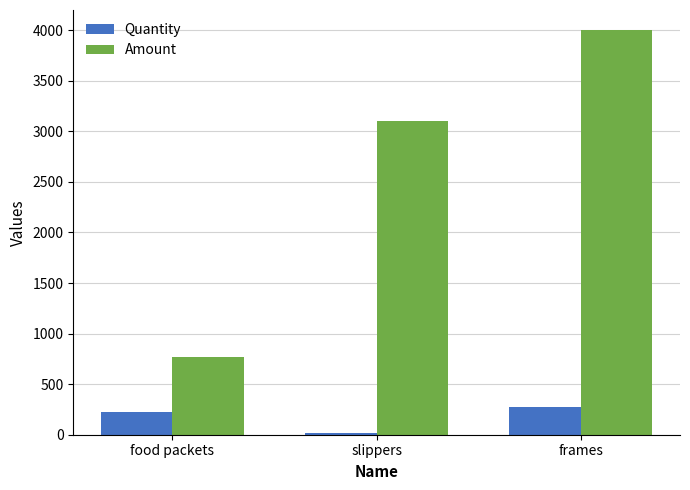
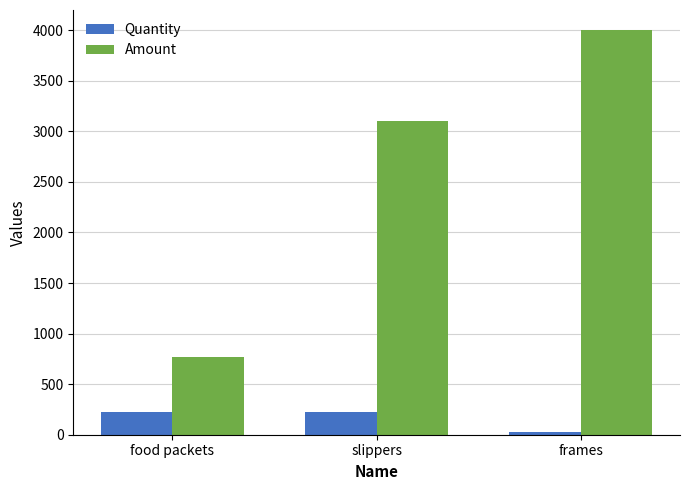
Quantity, slippers: 20 -> 220
Quantity, frames: 280 -> 20
